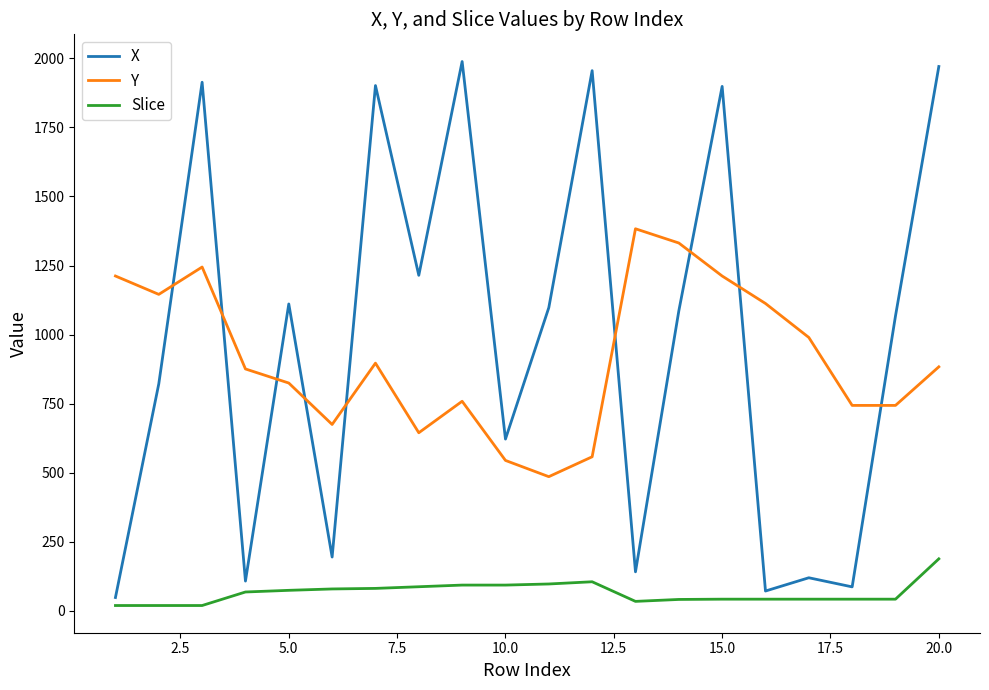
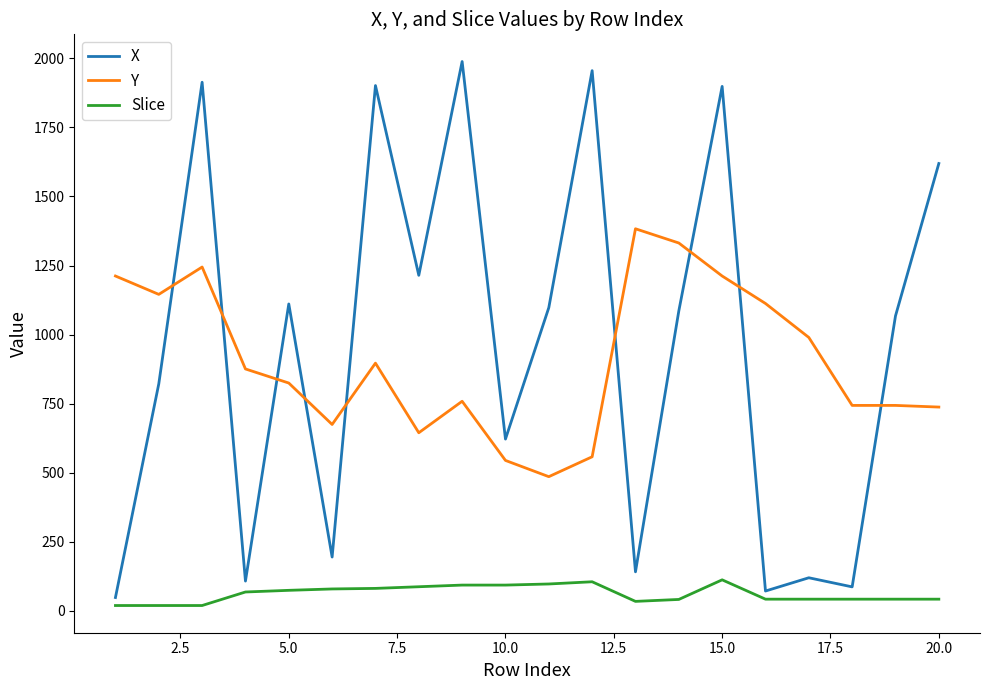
Slice, 15.0: 40 -> 110
X, 20.0: 1970 -> 1620
Y, 20.0: 880 -> 740
Slice, 20.0: 190 -> 40
